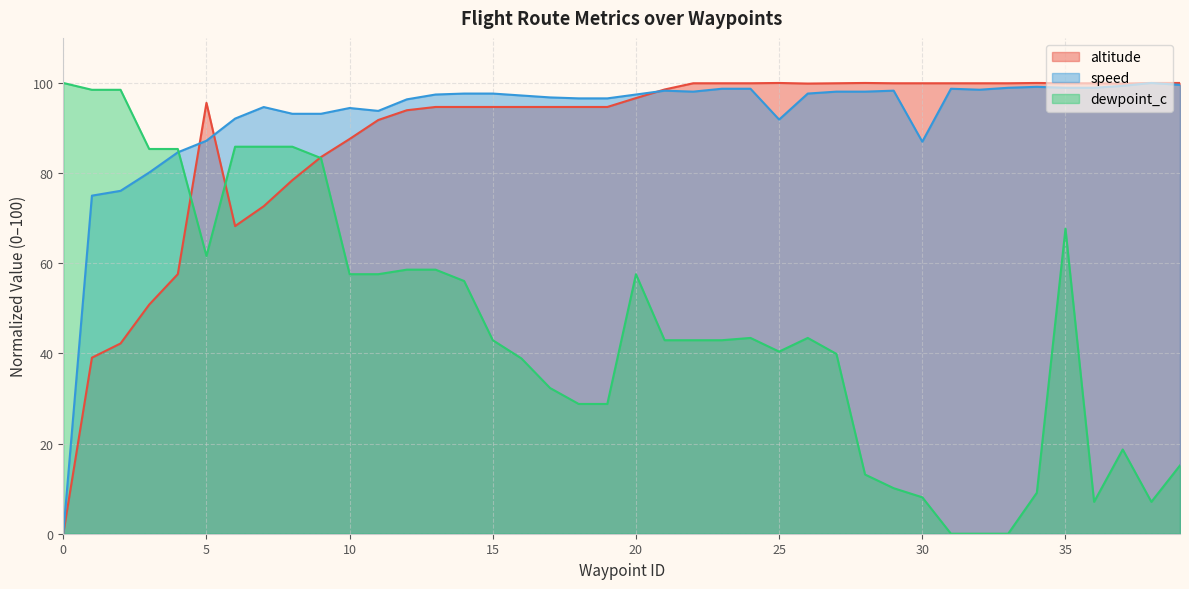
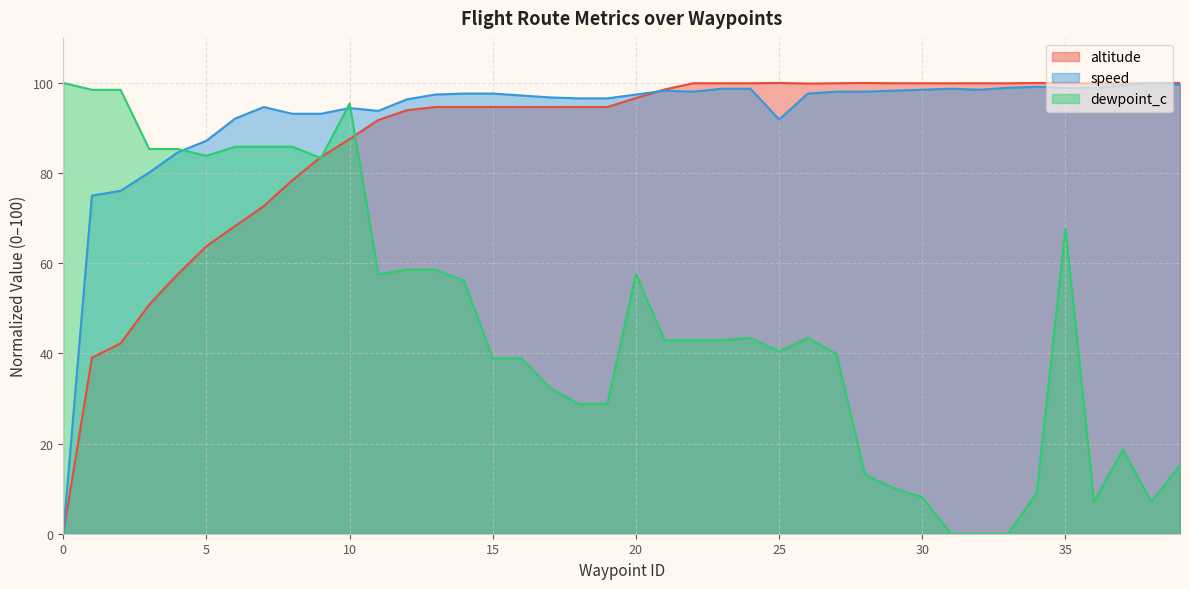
altitude, 5: 96 -> 64
dewpoint_c, 5: 62 -> 84
dewpoint_c, 10: 58 -> 95
dewpoint_c, 15: 43 -> 39
speed, 30: 87 -> 99
